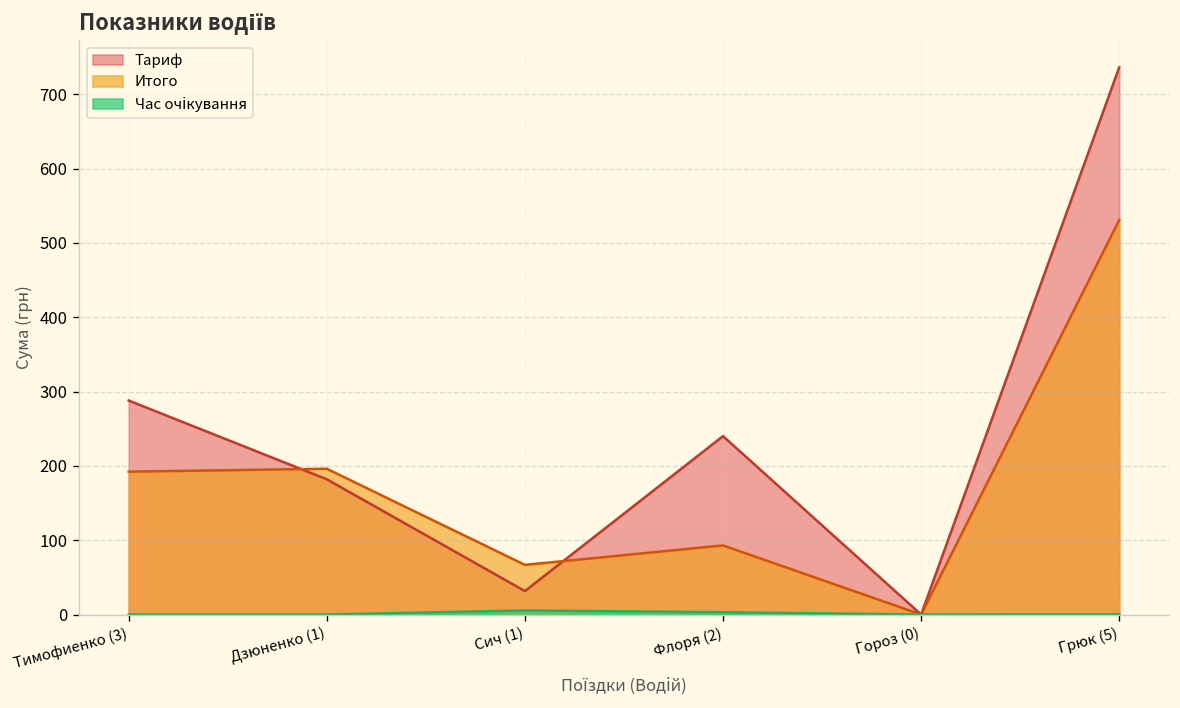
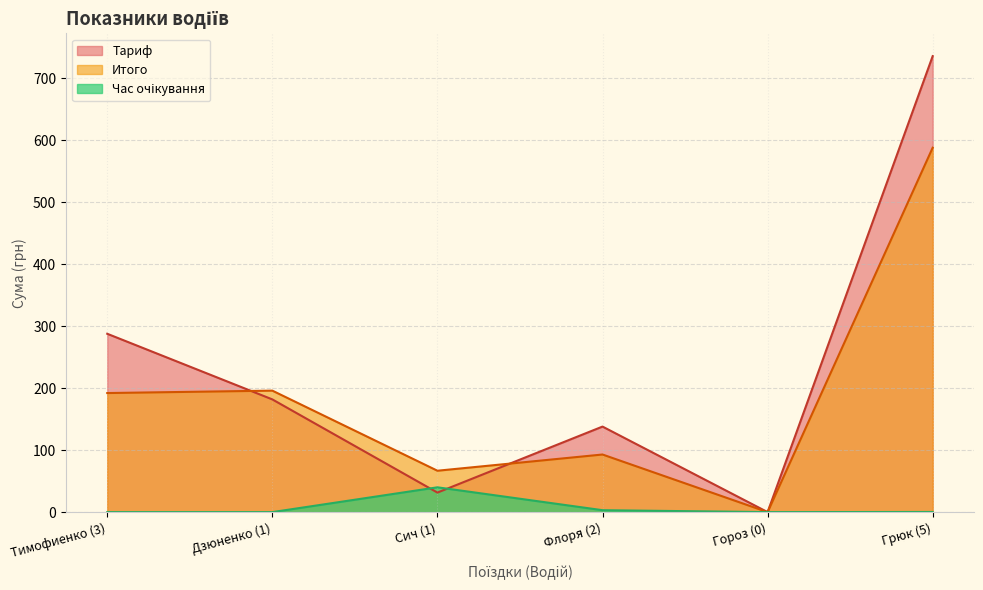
Час очікування, Сич (1): 10 -> 40
Тариф, Флоря (2): 240 -> 140
Итого, Грюк (5): 530 -> 590
